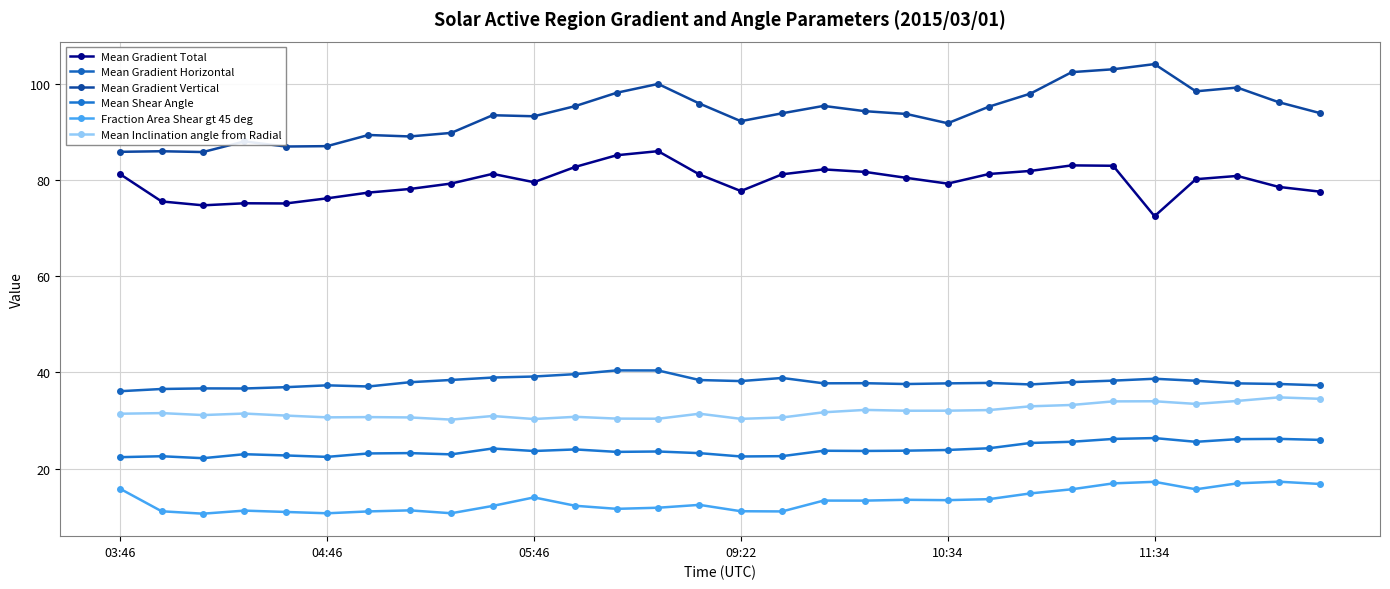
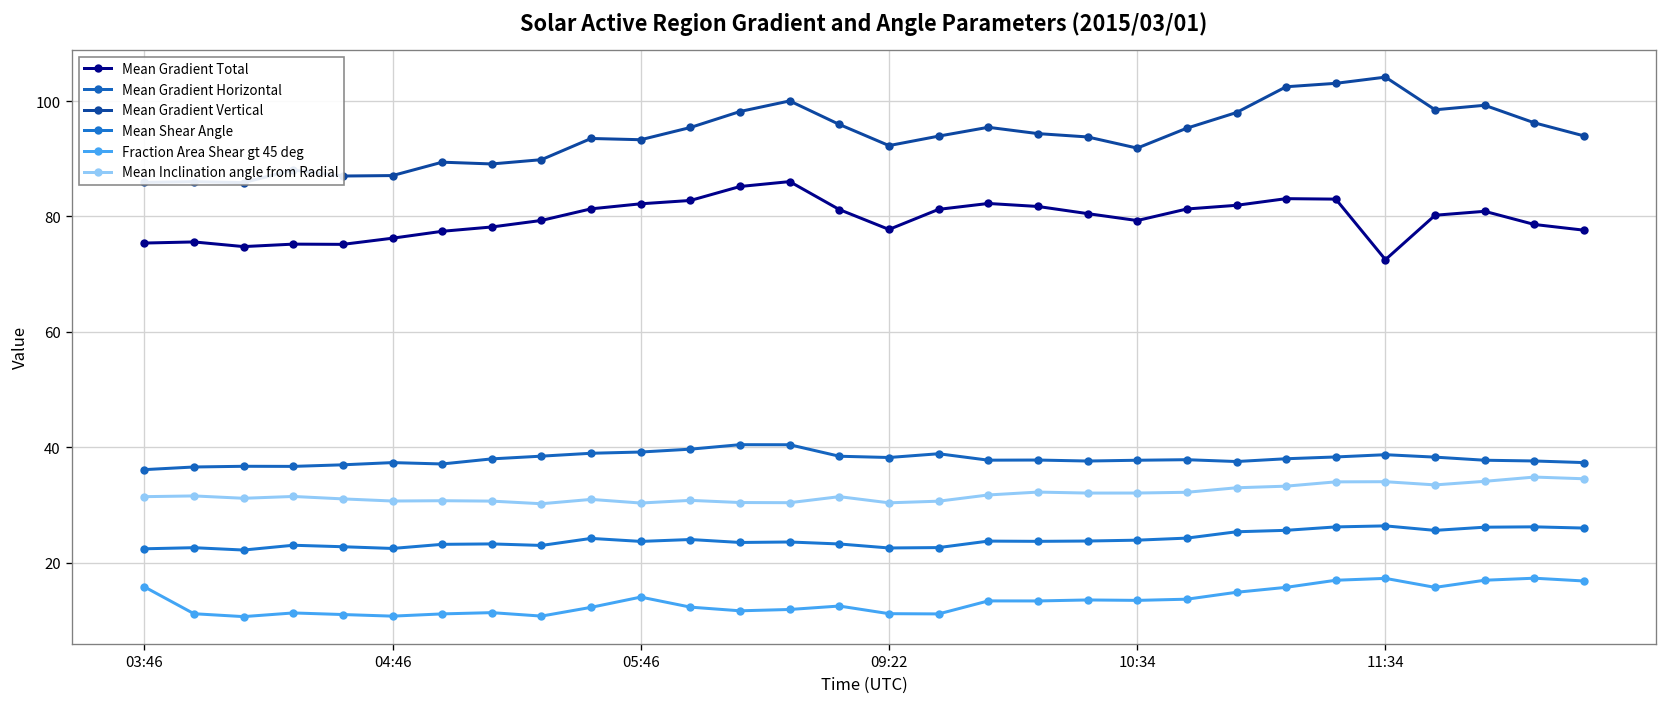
Mean Gradient Total, 03:46: 81 -> 75
Mean Gradient Total, 05:46: 80 -> 82
